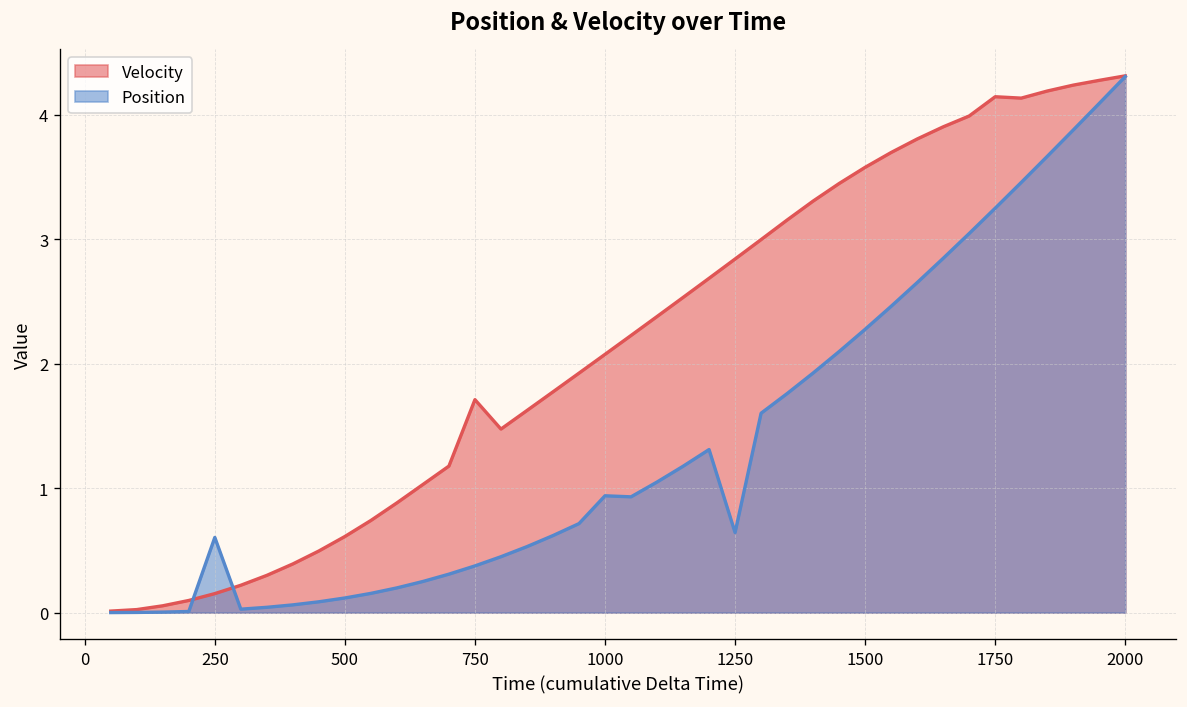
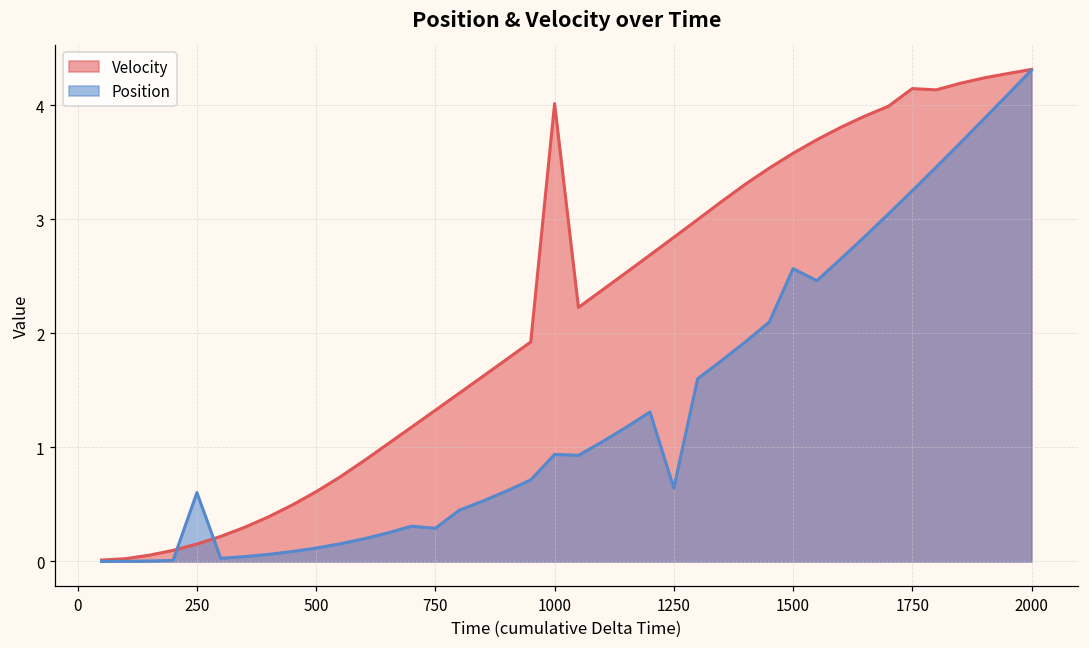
Velocity, 750: 1.71 -> 1.33
Position, 750: 0.38 -> 0.29
Velocity, 1000: 2.08 -> 4.01
Position, 1500: 2.28 -> 2.57
